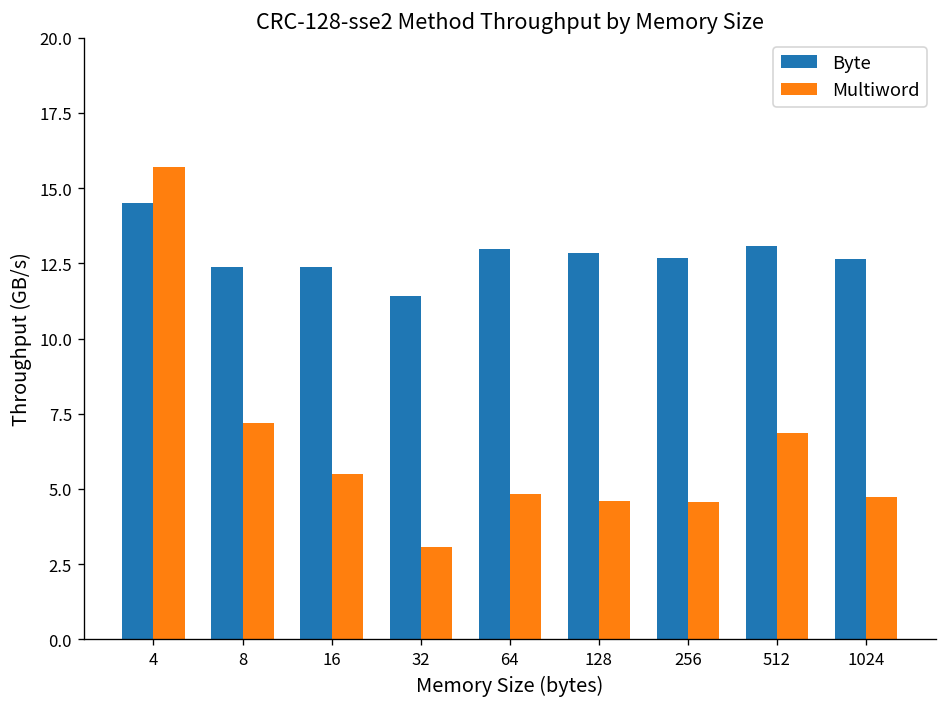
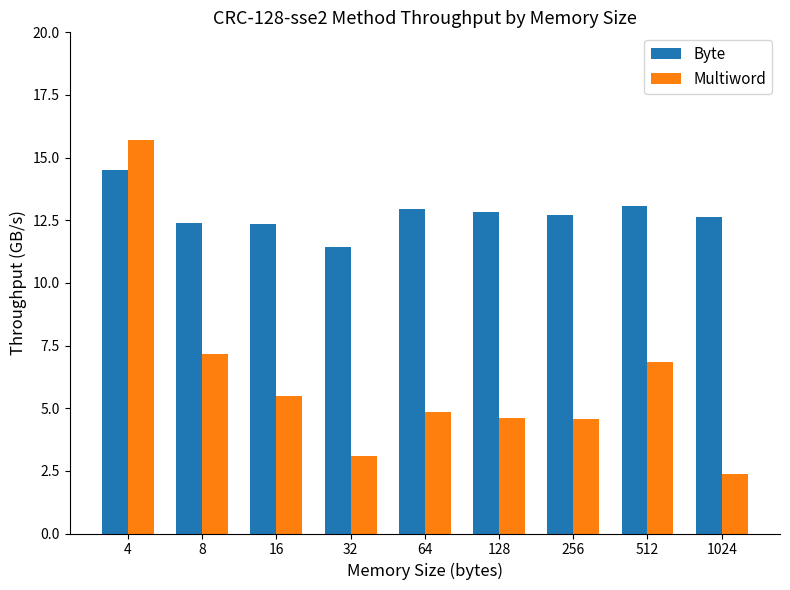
Multiword, 1024: 4.7 -> 2.4
